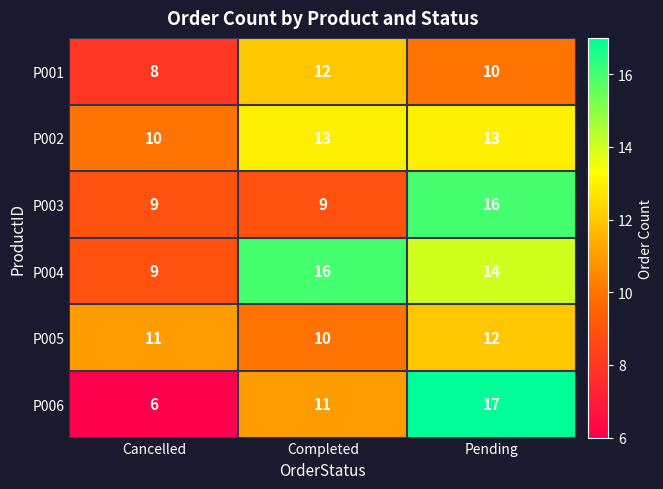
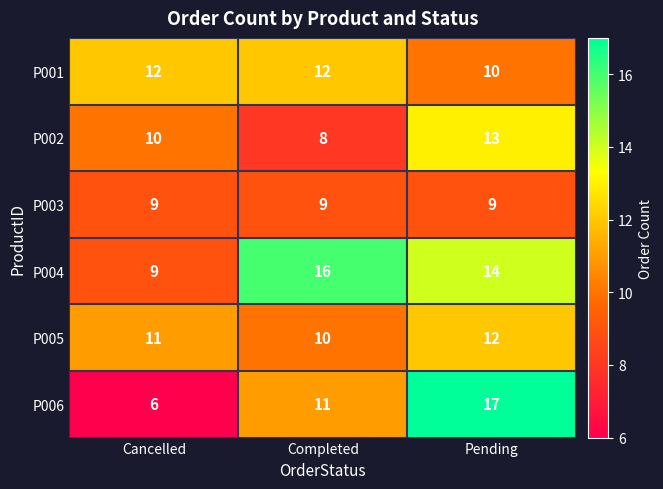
P001, Cancelled: 8 -> 12
P002, Completed: 13 -> 8
P003, Pending: 16 -> 9
